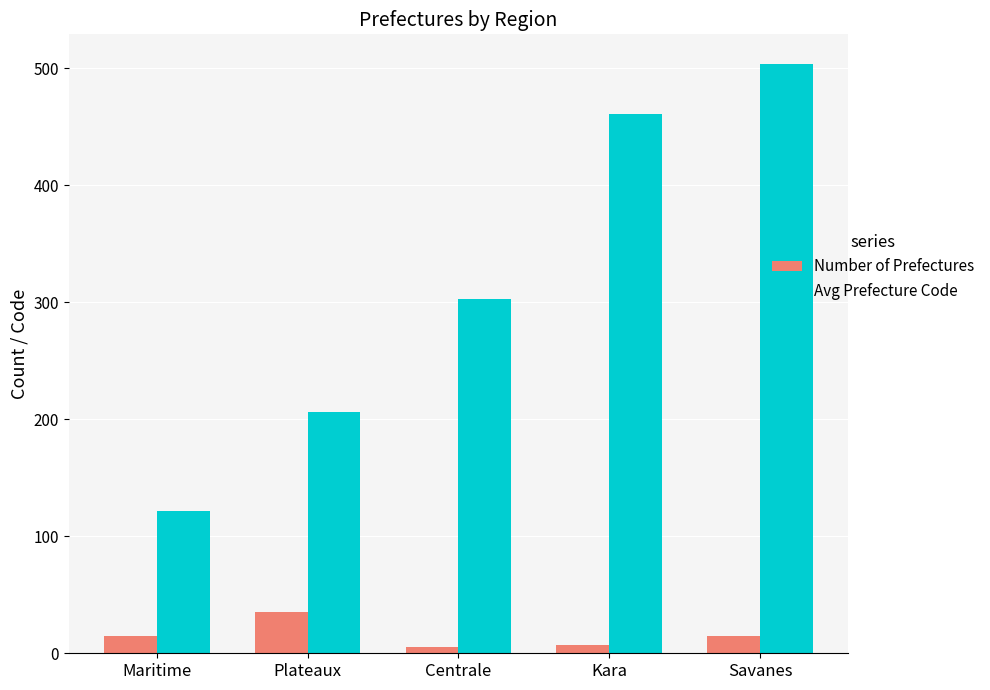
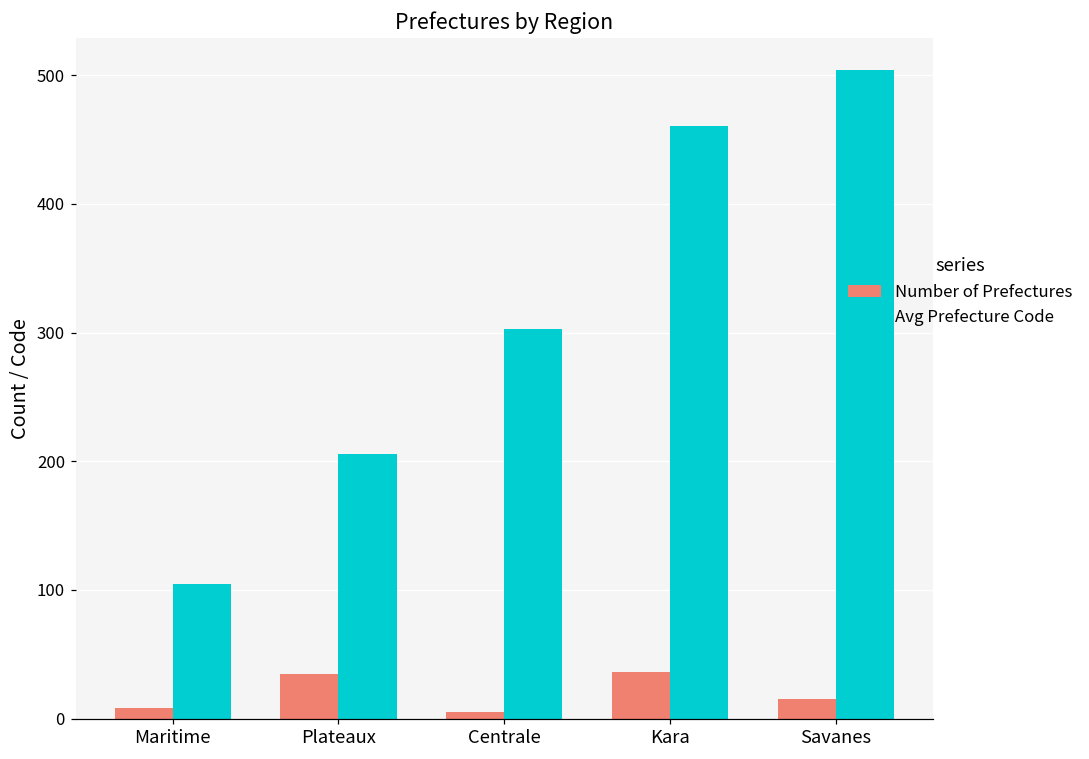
Number of Prefectures, Maritime: 15 -> 8
Avg Prefecture Code, Maritime: 122 -> 105
Number of Prefectures, Kara: 7 -> 36
